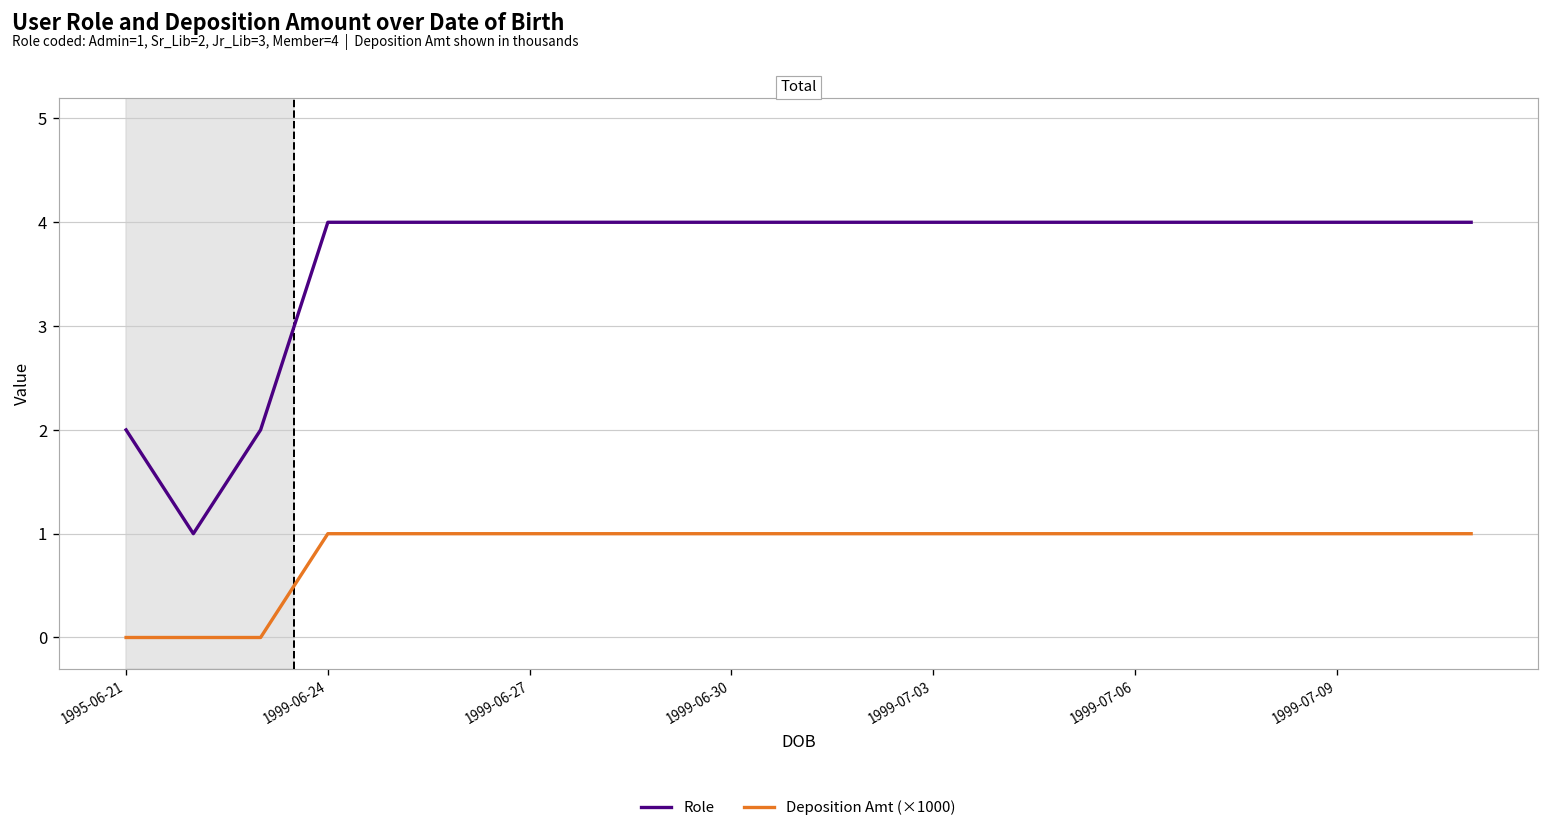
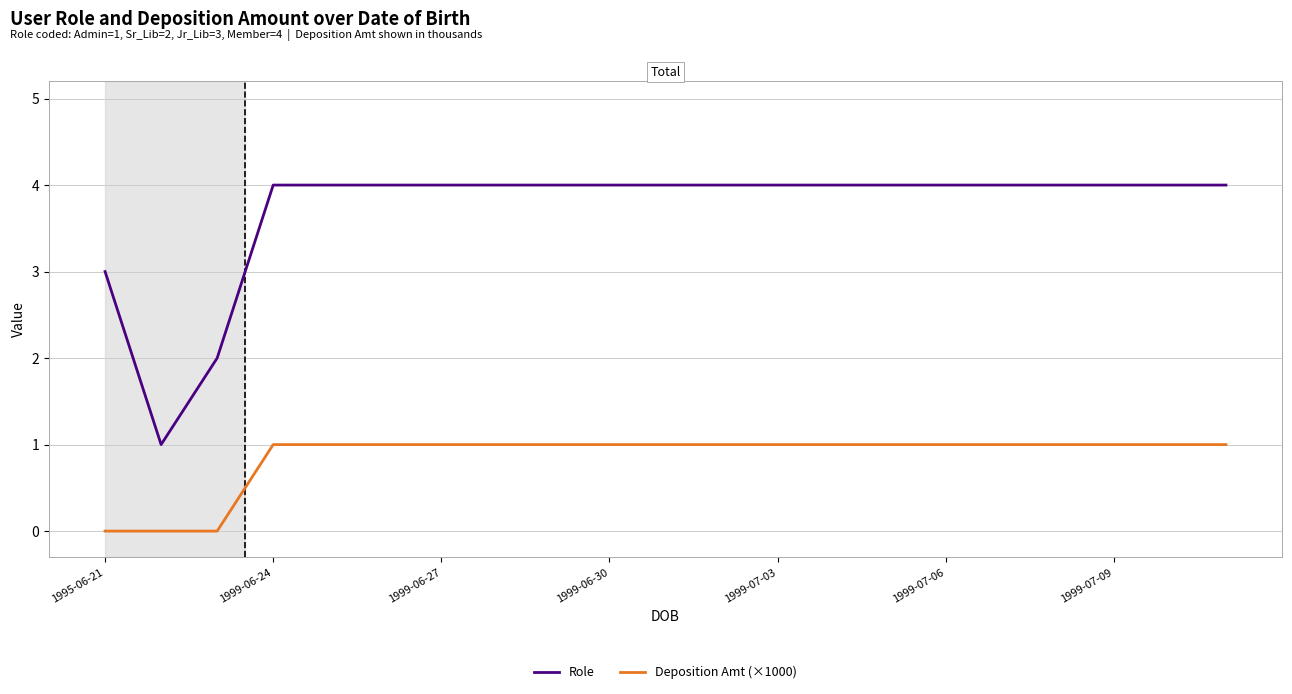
Role, 1995-06-21: 2 -> 3
